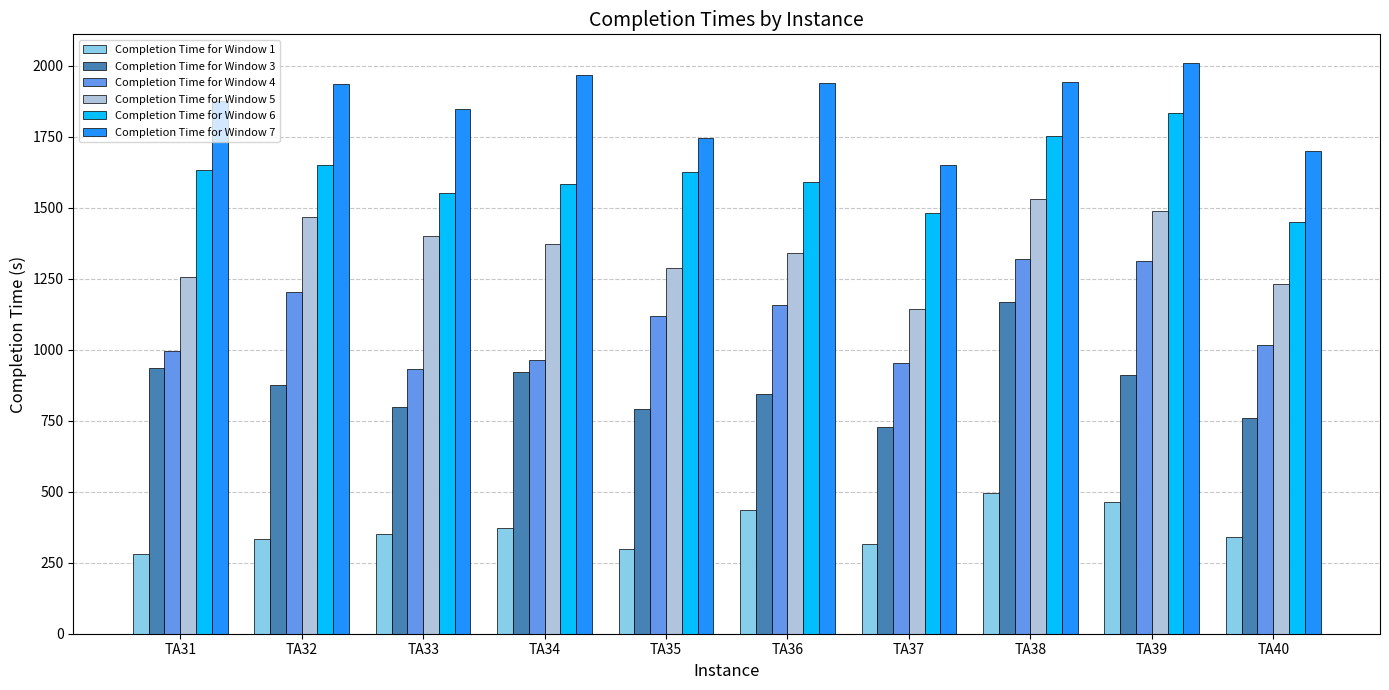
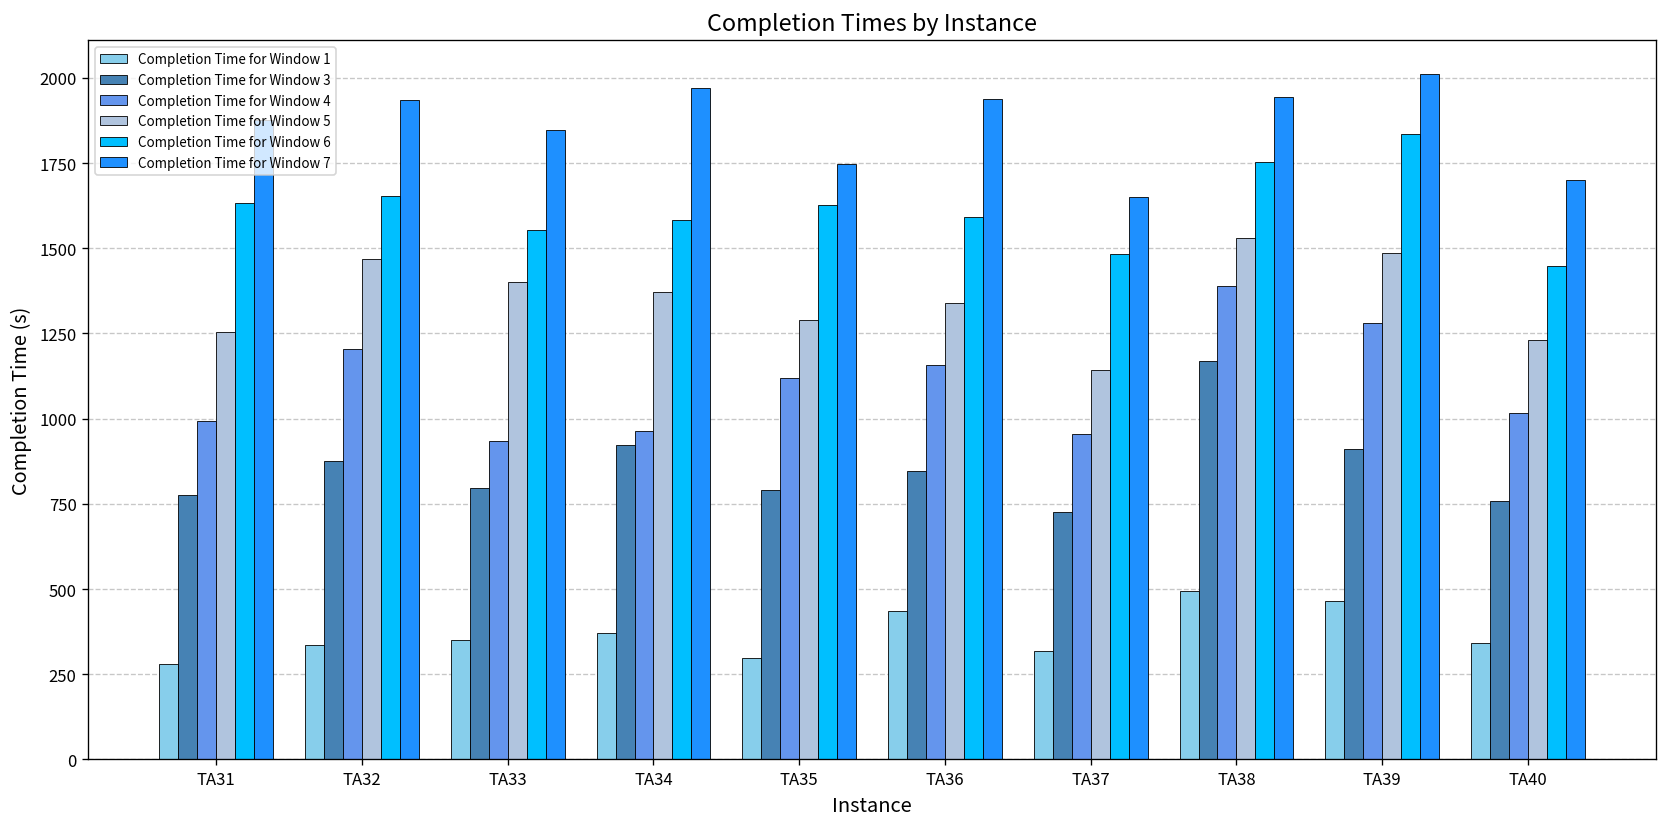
Completion Time for Window 3, TA31: 930 -> 780
Completion Time for Window 4, TA38: 1320 -> 1390
Completion Time for Window 4, TA39: 1310 -> 1280
